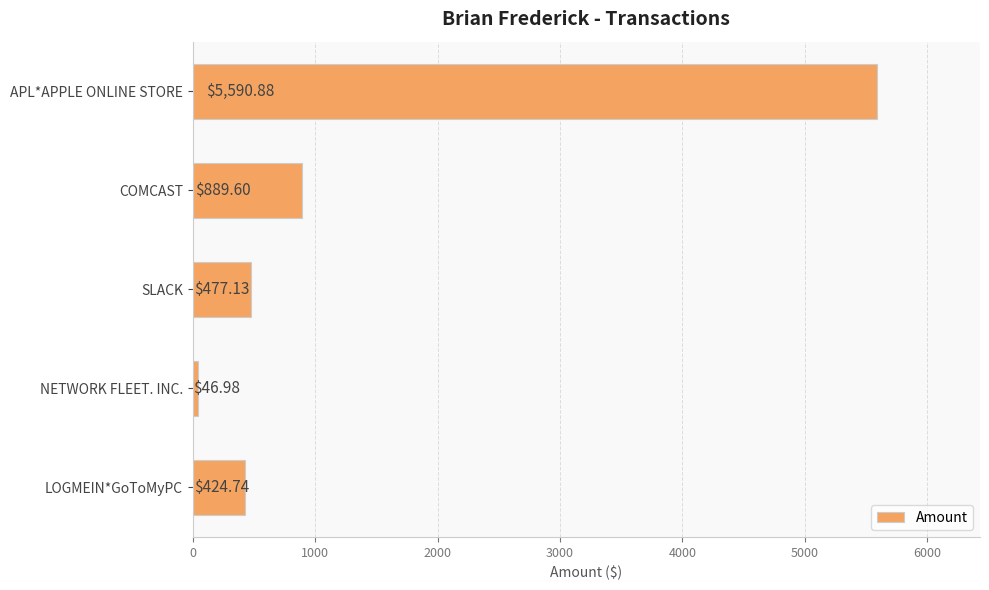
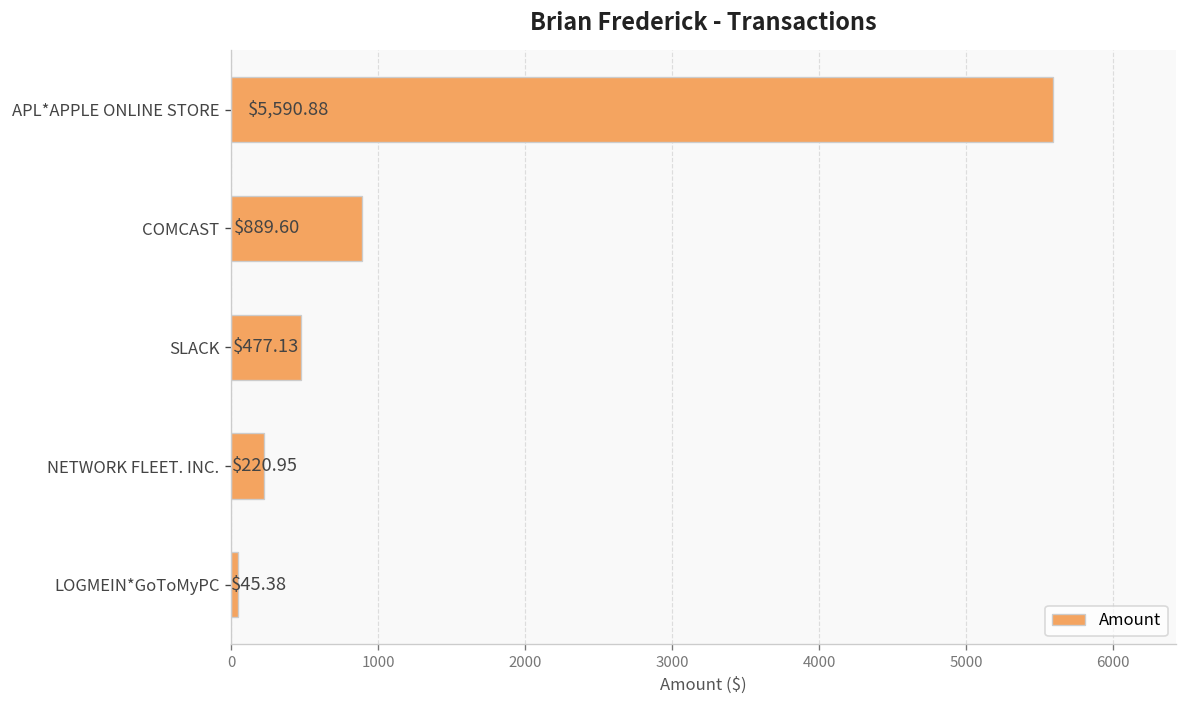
NETWORK FLEET. INC.: $46.98 -> $220.95
LOGMEIN*GoToMyPC: $424.74 -> $45.38
